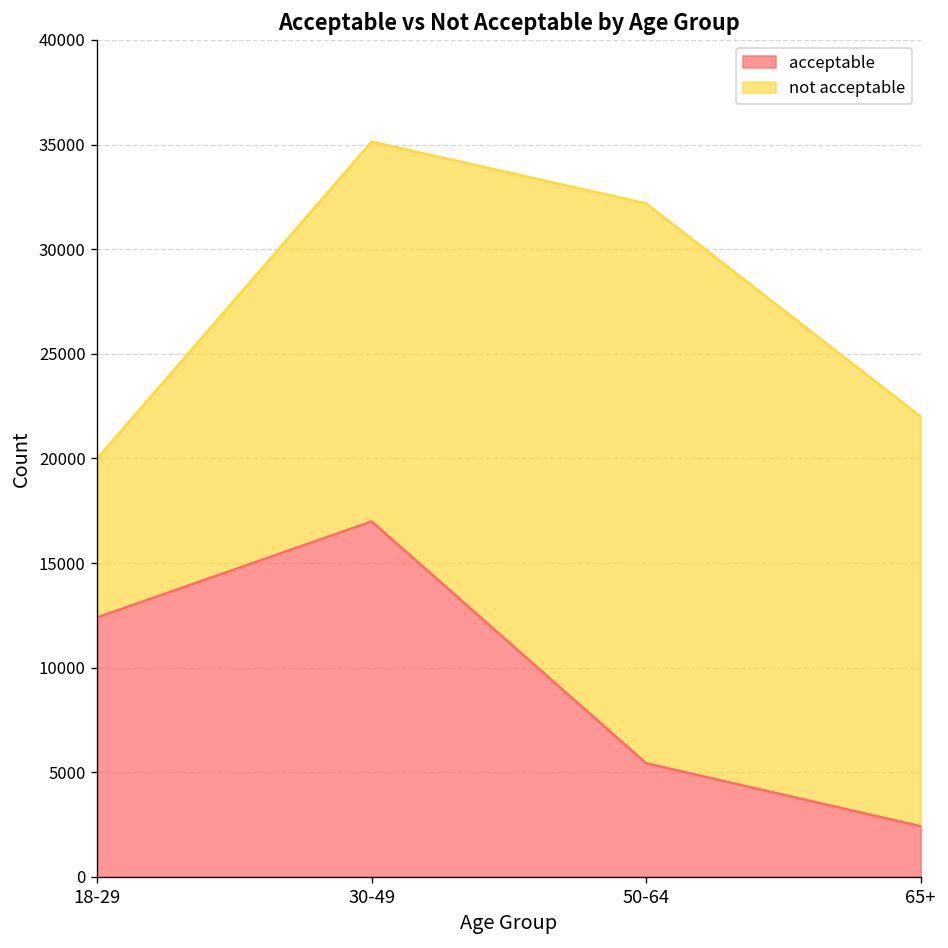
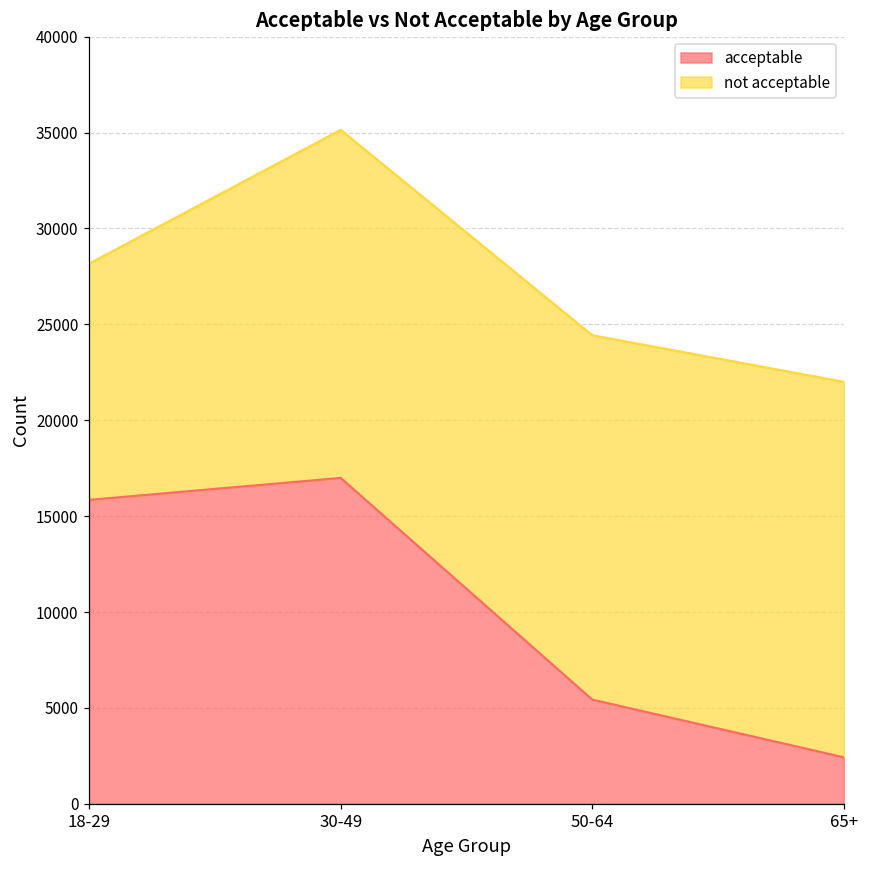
acceptable, 18-29: 12400 -> 15800
not acceptable, 18-29: 7600 -> 12300
not acceptable, 50-64: 26800 -> 19000
